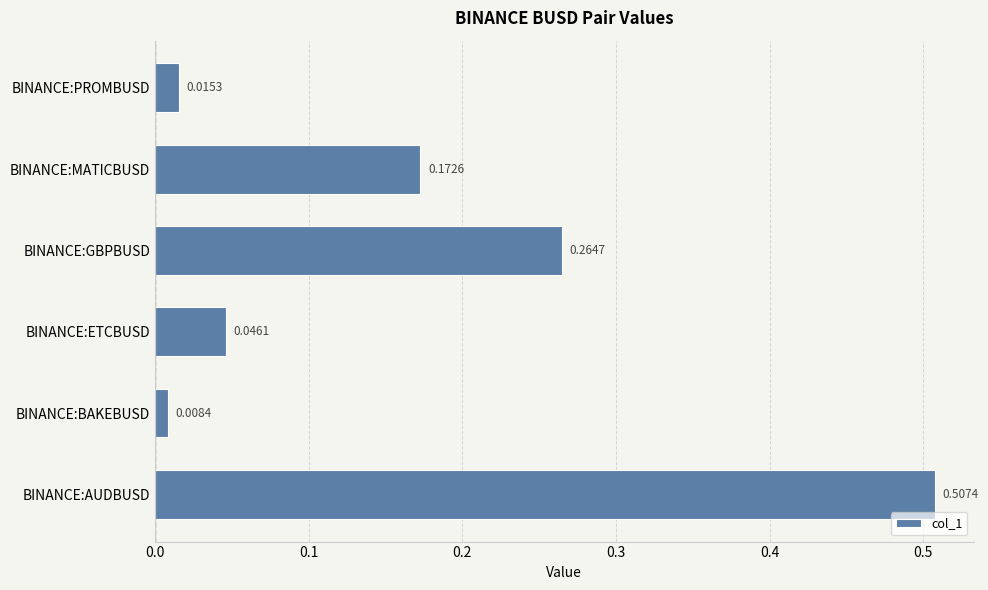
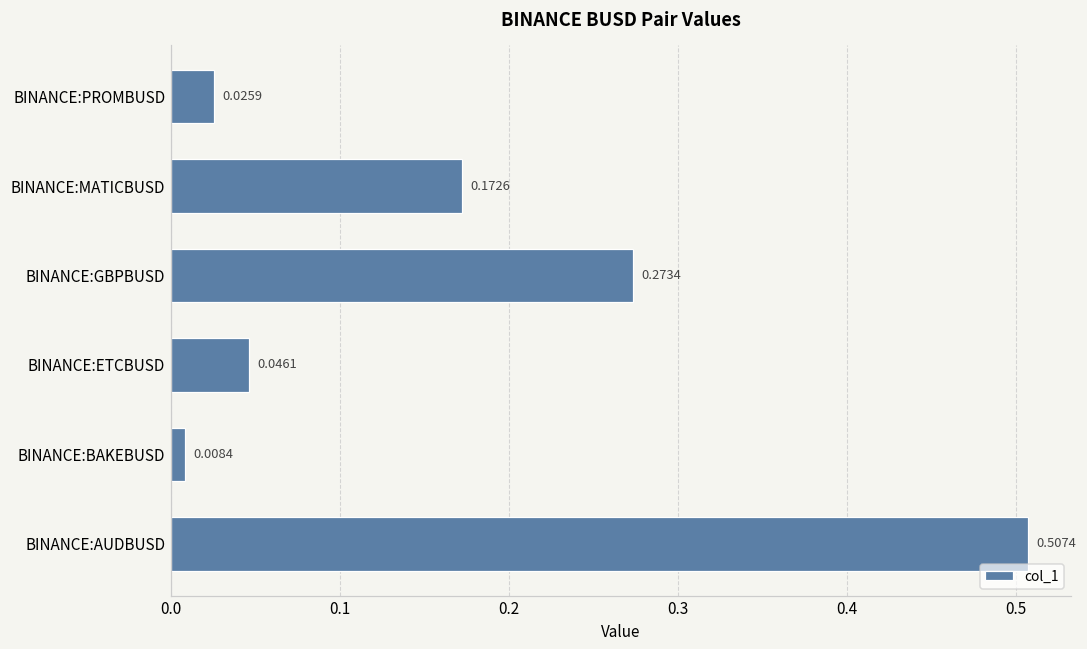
BINANCE:PROMBUSD: 0.0153 -> 0.0259
BINANCE:GBPBUSD: 0.2647 -> 0.2734
